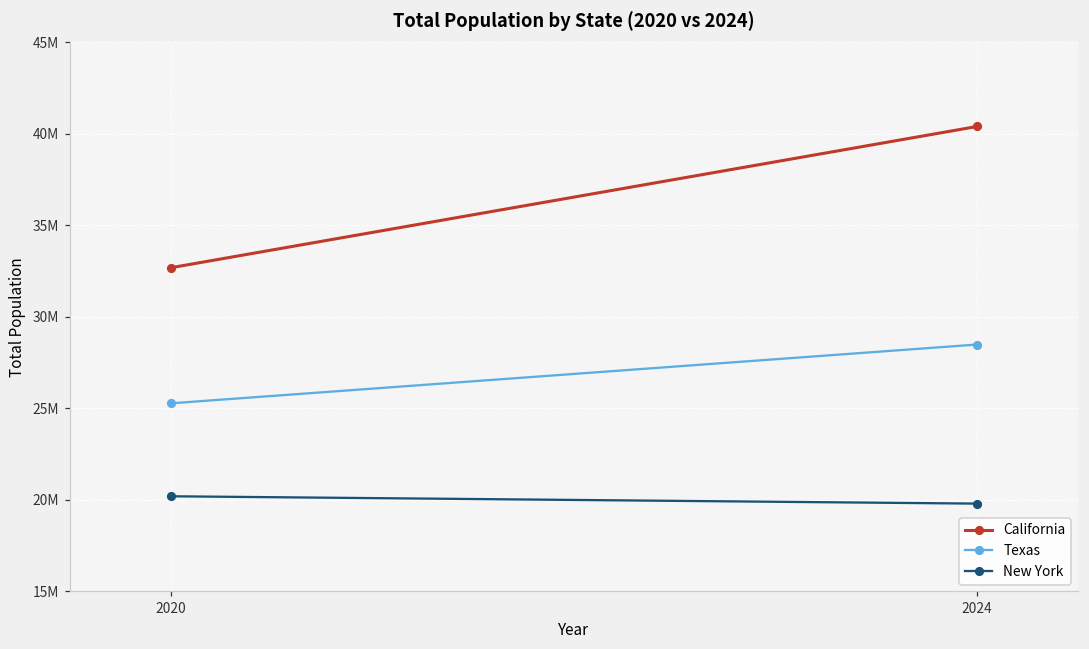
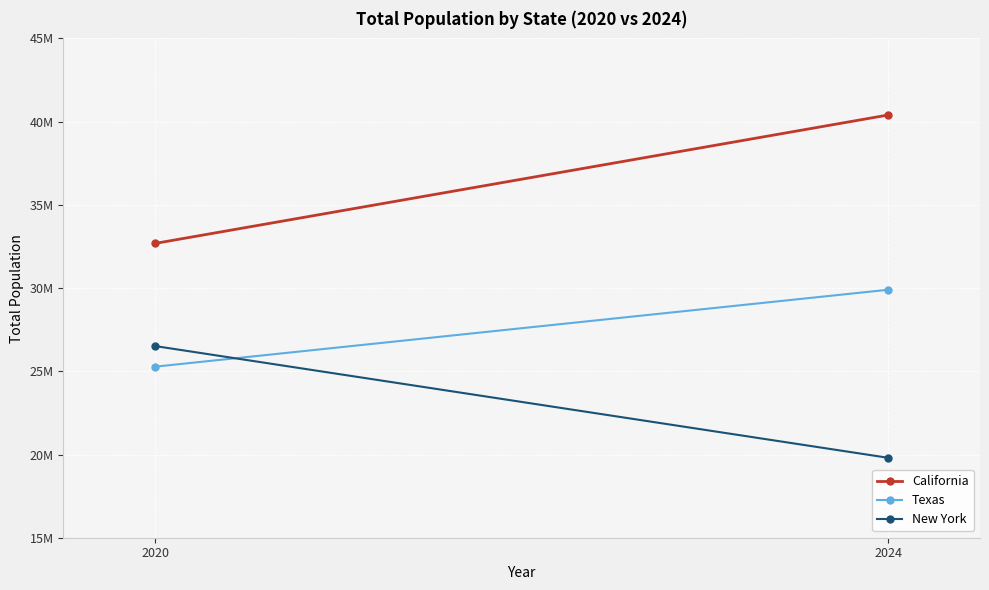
New York, 2020: 20200000 -> 26500000
Texas, 2024: 28500000 -> 29900000
